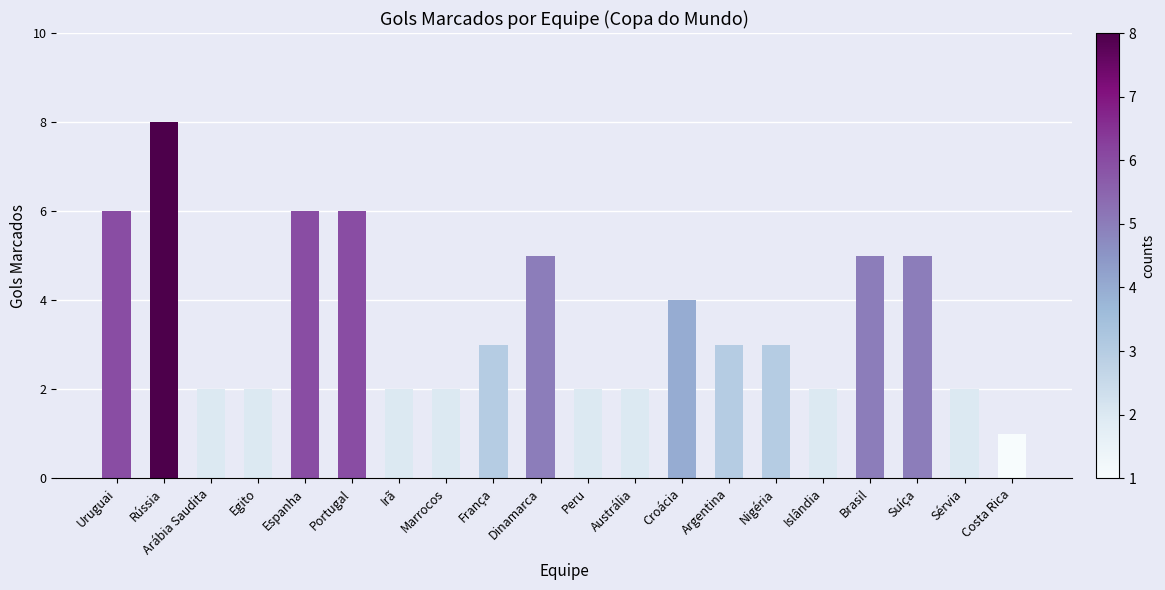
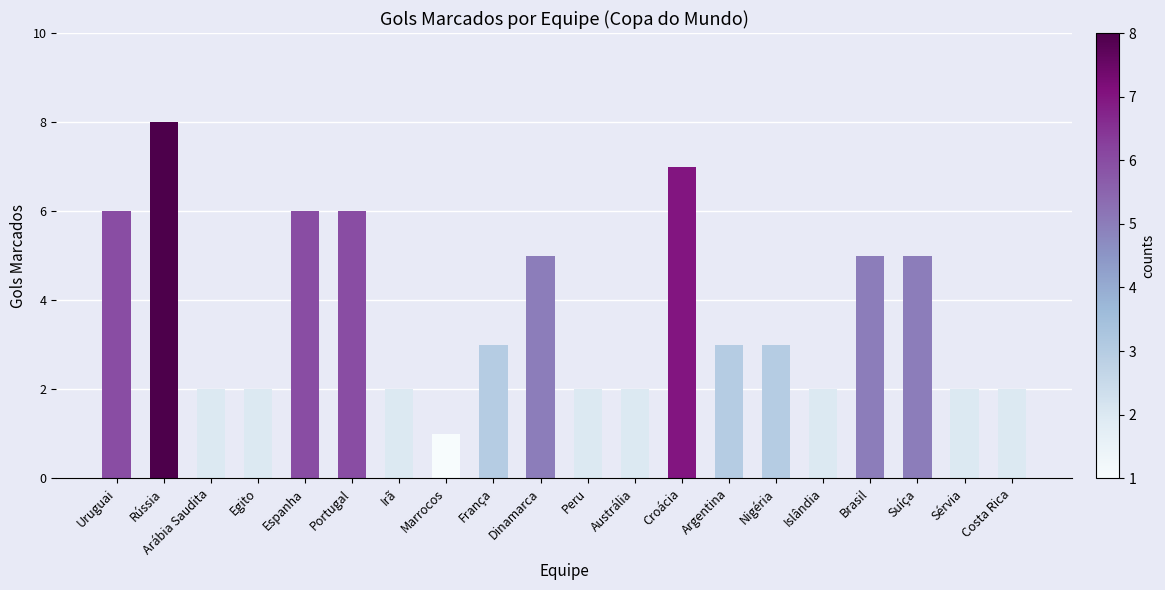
Marrocos: 2 -> 1
Croácia: 4 -> 7
Costa Rica: 1 -> 2
